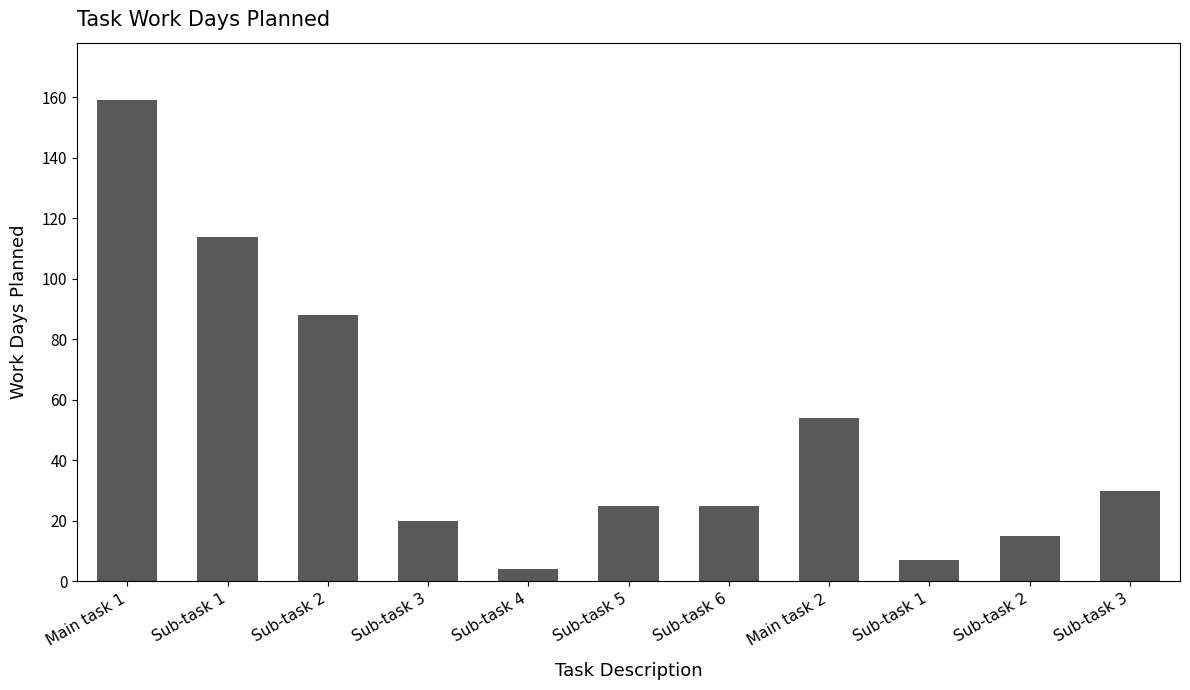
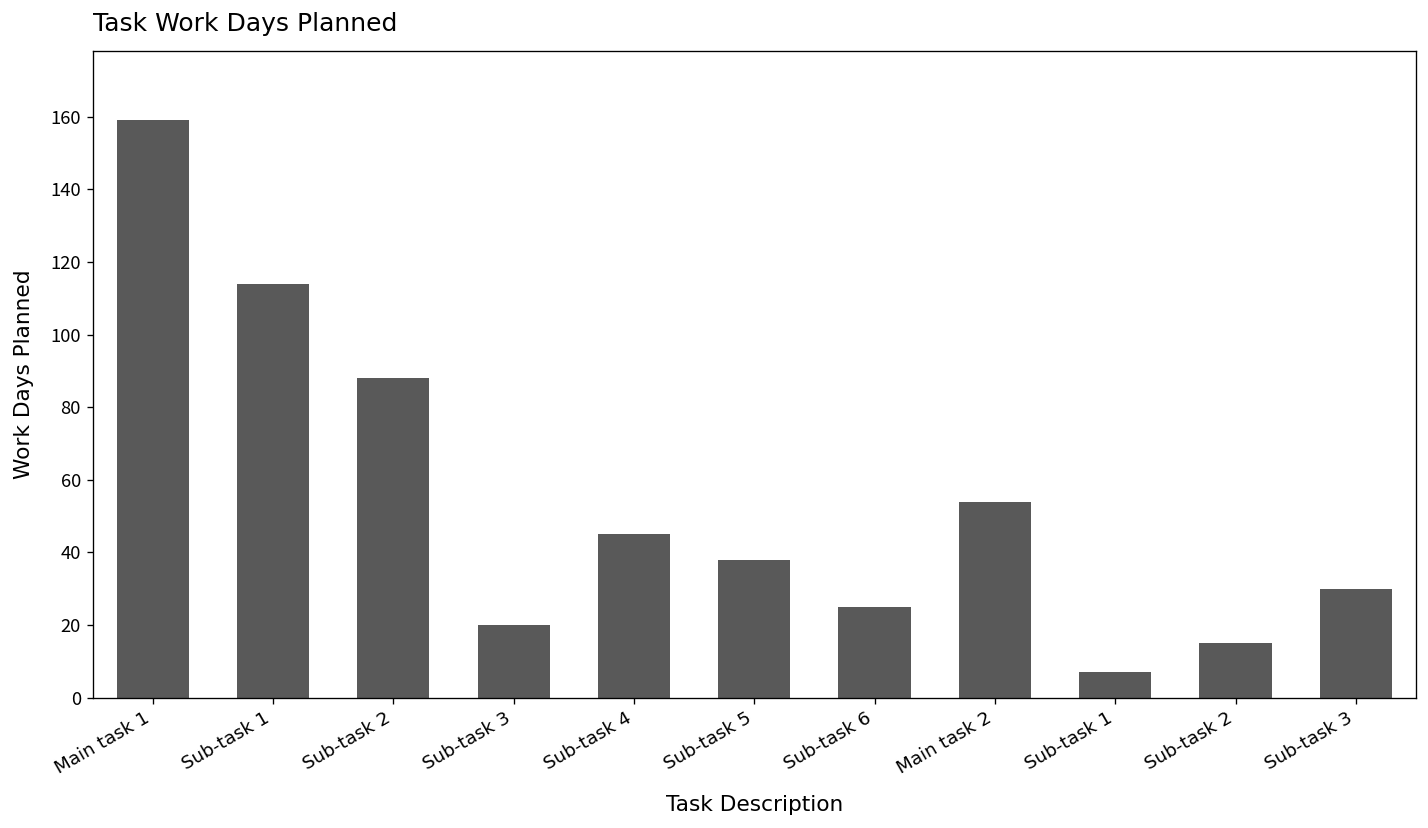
Sub-task 4: 4 -> 45
Sub-task 5: 25 -> 38
